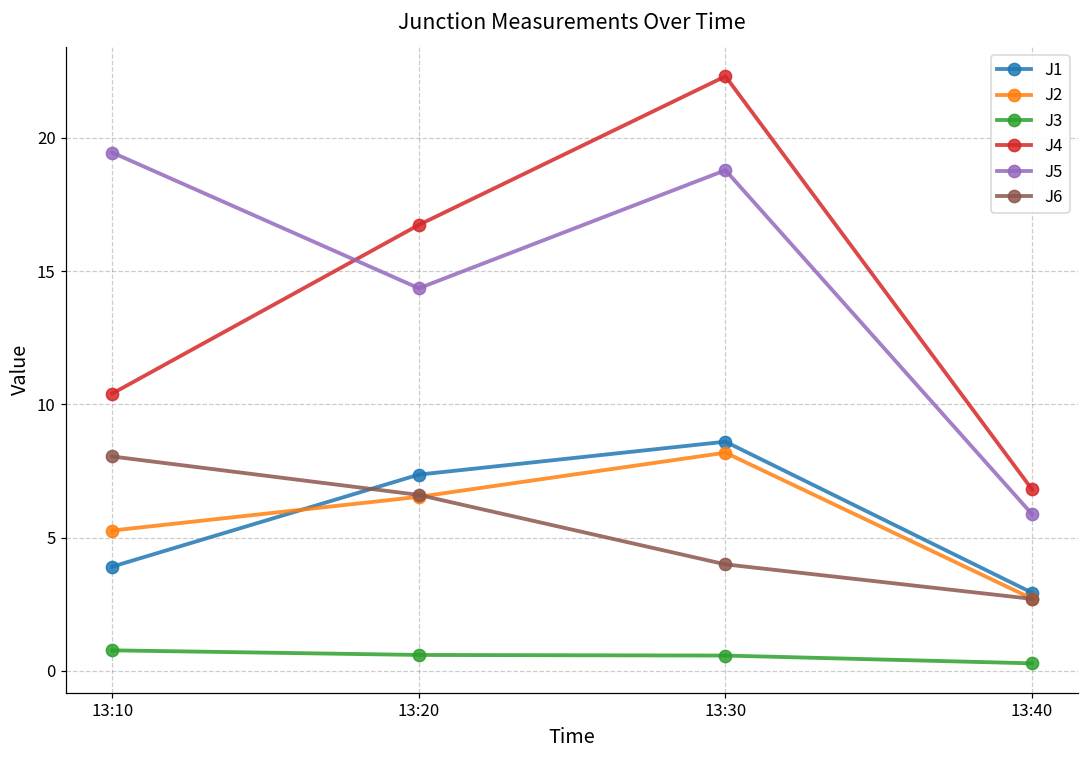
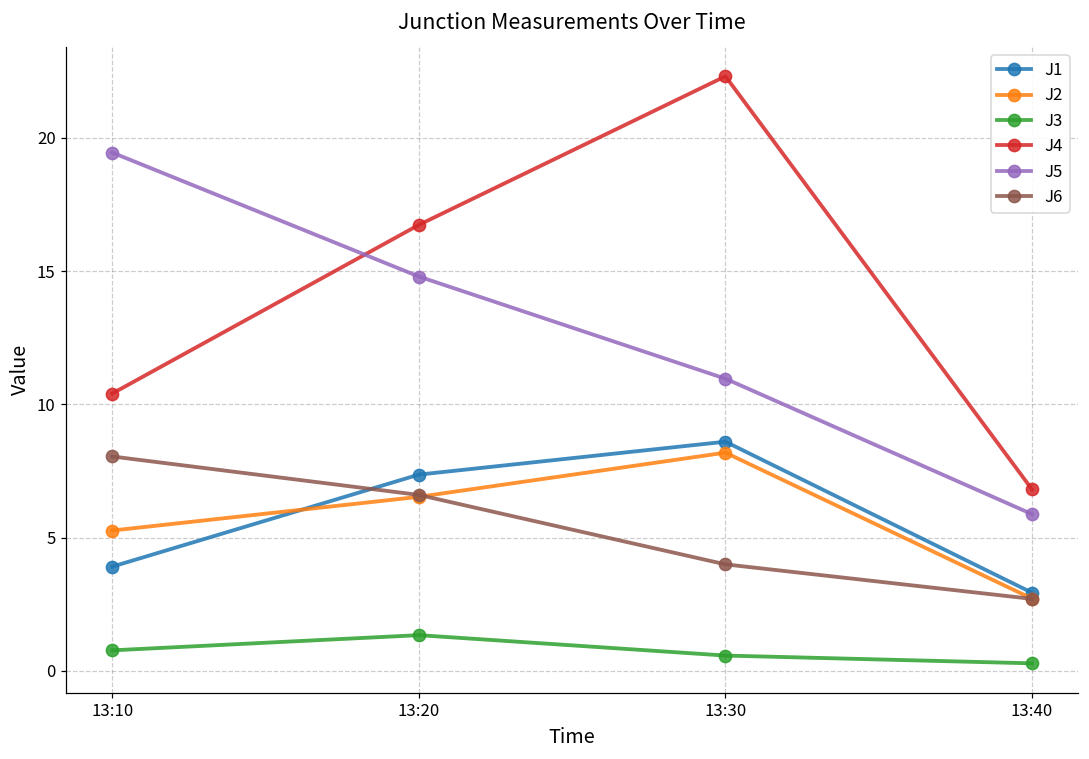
J3, 13:20: 0.6 -> 1.3
J5, 13:20: 14.4 -> 14.8
J5, 13:30: 18.8 -> 11.0
